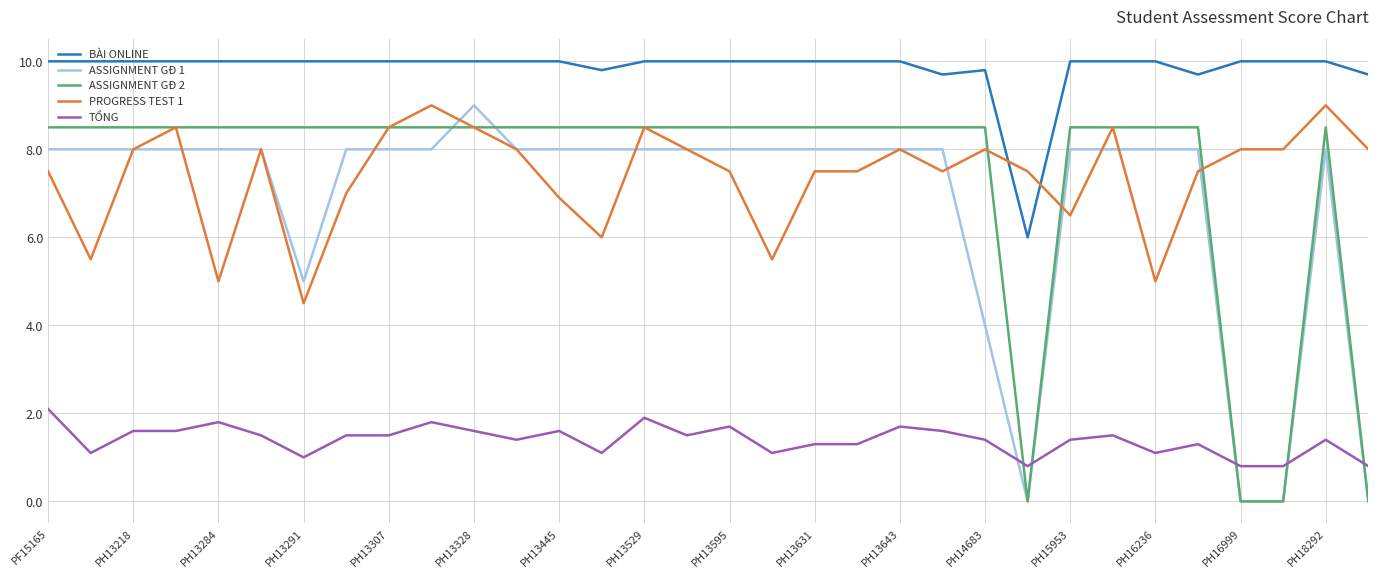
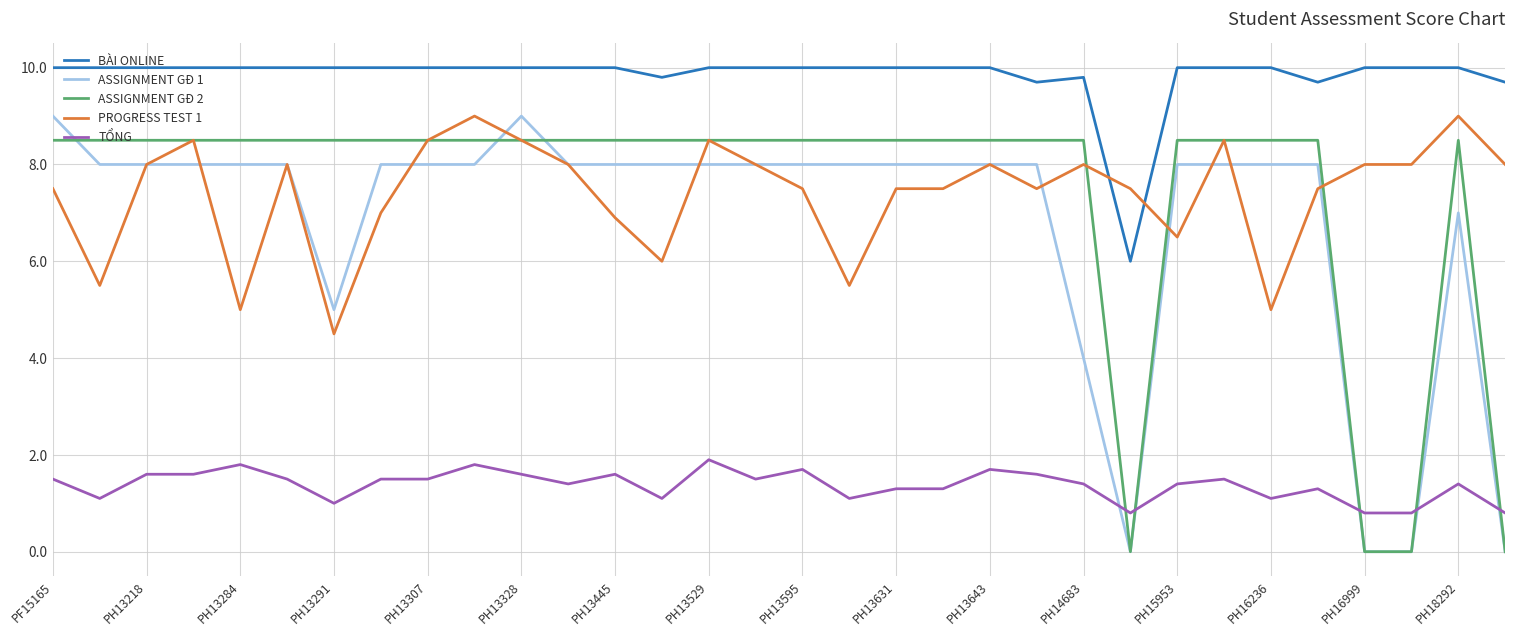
ASSIGNMENT GĐ 1, PF15165: 8 -> 9
TỔNG, PF15165: 2.1 -> 1.5
ASSIGNMENT GĐ 1, PH18292: 8 -> 7
